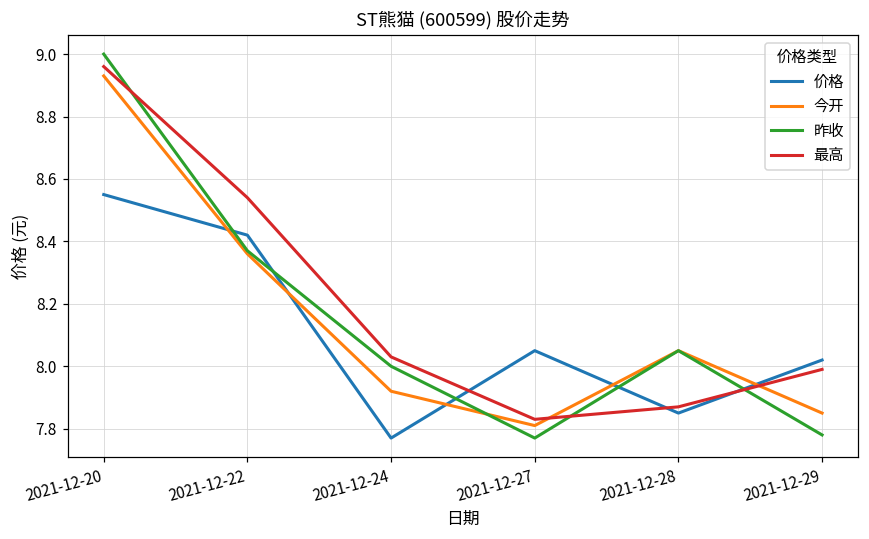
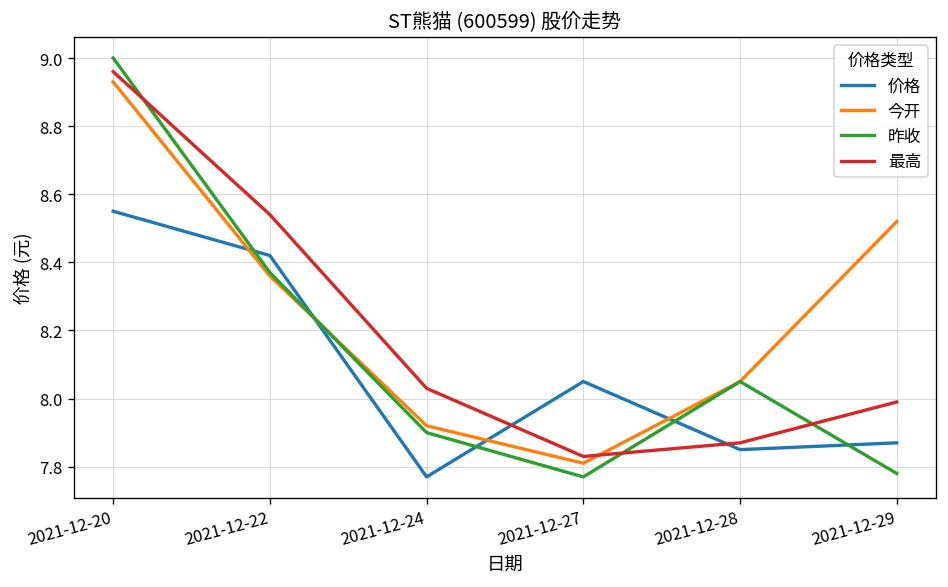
昨收, 2021-12-24: 8.0 -> 7.9
价格, 2021-12-29: 8.02 -> 7.87
今开, 2021-12-29: 7.85 -> 8.52
